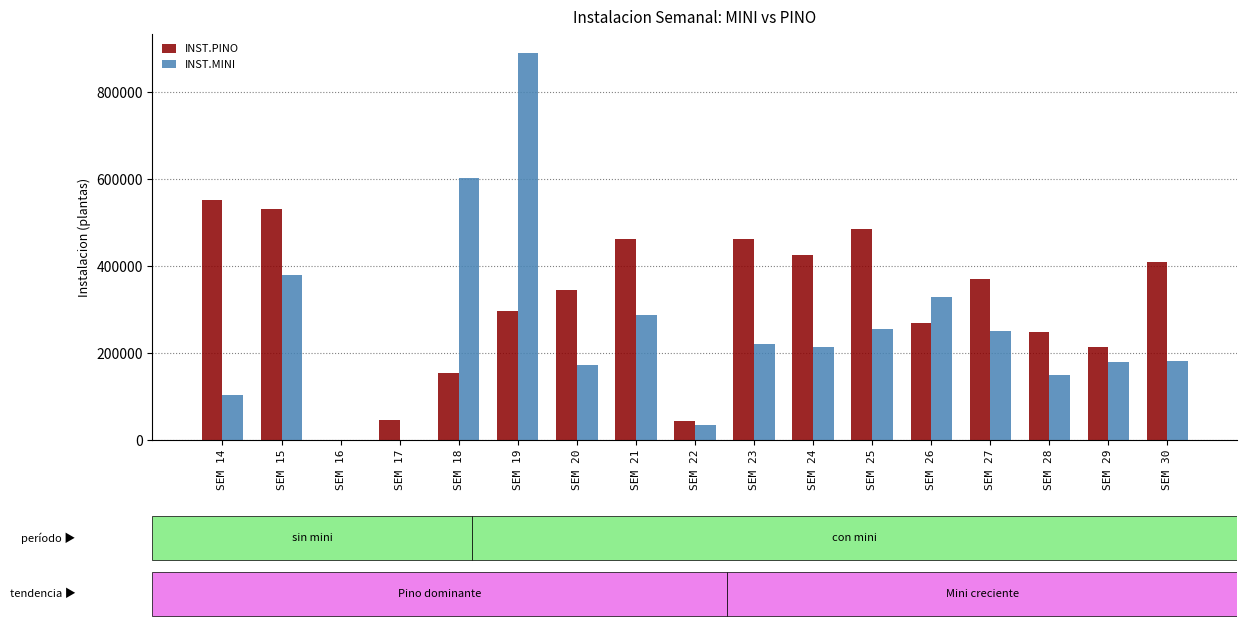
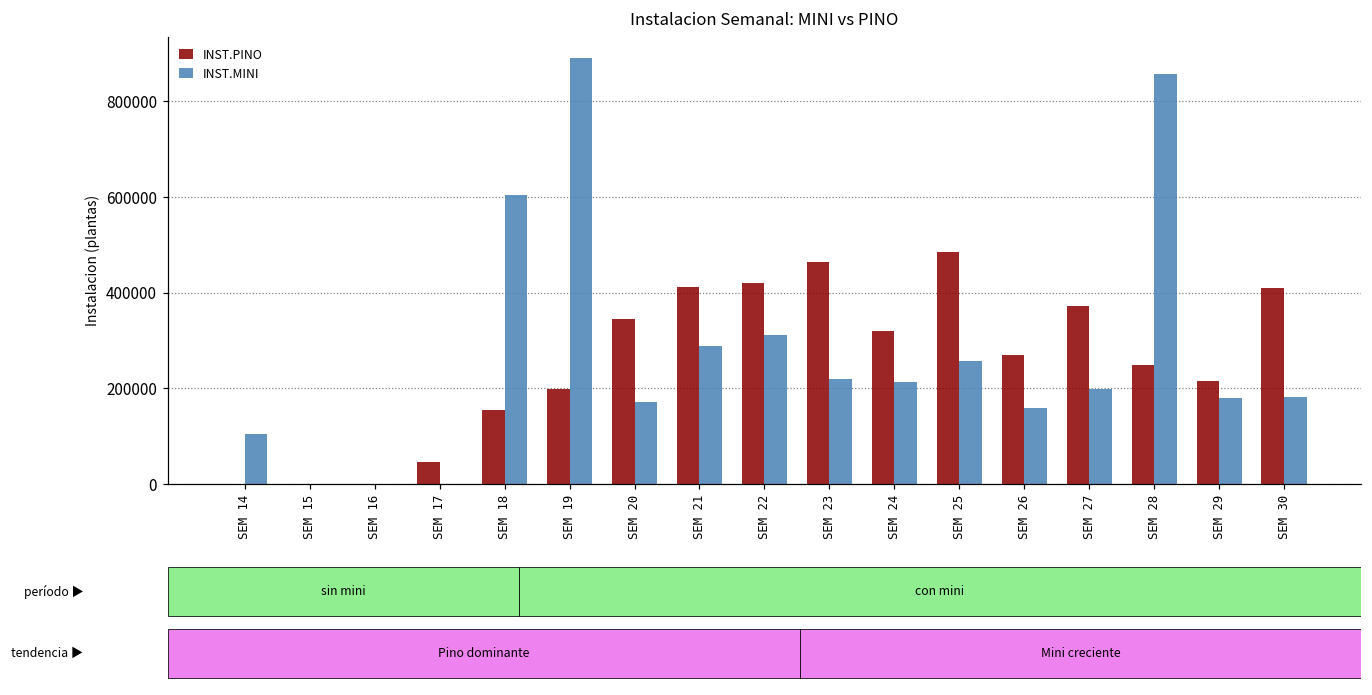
INST.PINO, SEM 14: 550000 -> 0
INST.PINO, SEM 15: 530000 -> 0
INST.MINI, SEM 15: 380000 -> 0
INST.PINO, SEM 19: 300000 -> 200000
INST.PINO, SEM 21: 460000 -> 410000
INST.PINO, SEM 22: 40000 -> 420000
INST.MINI, SEM 22: 40000 -> 310000
INST.PINO, SEM 24: 430000 -> 320000
INST.MINI, SEM 26: 330000 -> 160000
INST.MINI, SEM 27: 250000 -> 200000
INST.MINI, SEM 28: 150000 -> 860000
